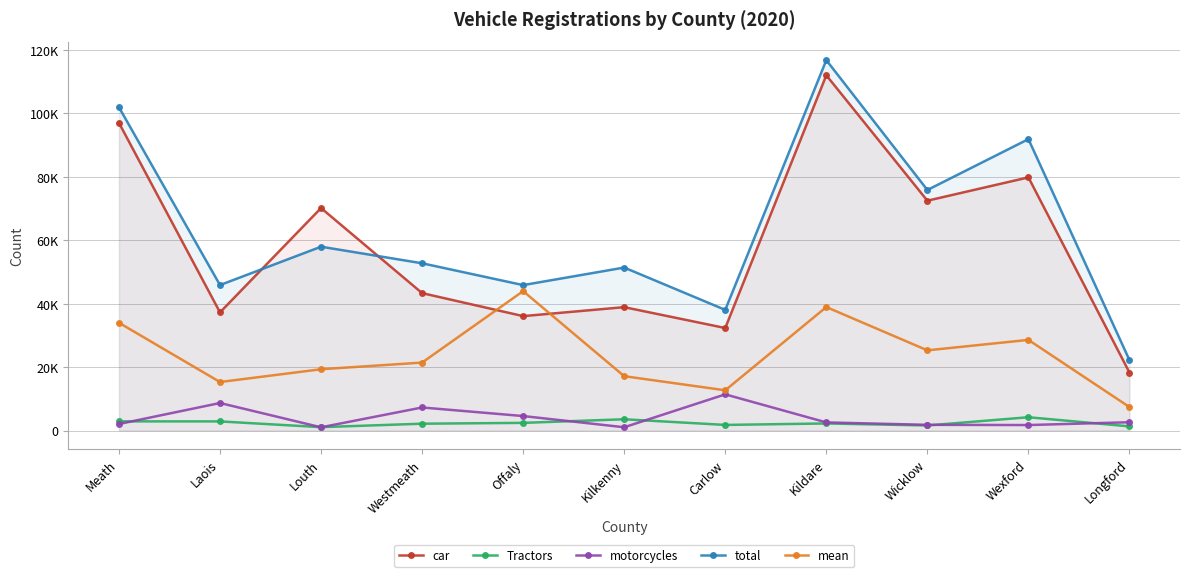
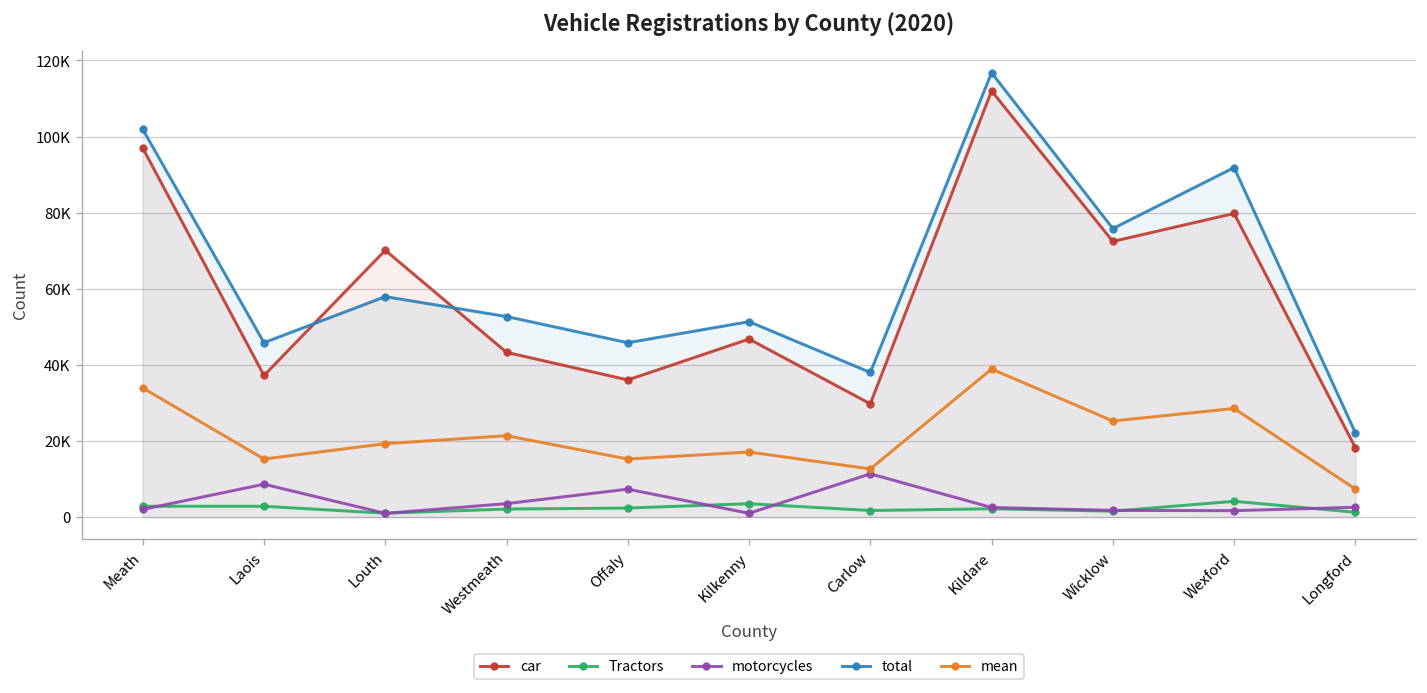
motorcycles, Westmeath: 7000 -> 4000
motorcycles, Offaly: 5000 -> 7000
mean, Offaly: 44000 -> 15000
car, Kilkenny: 39000 -> 47000
car, Carlow: 32000 -> 30000
